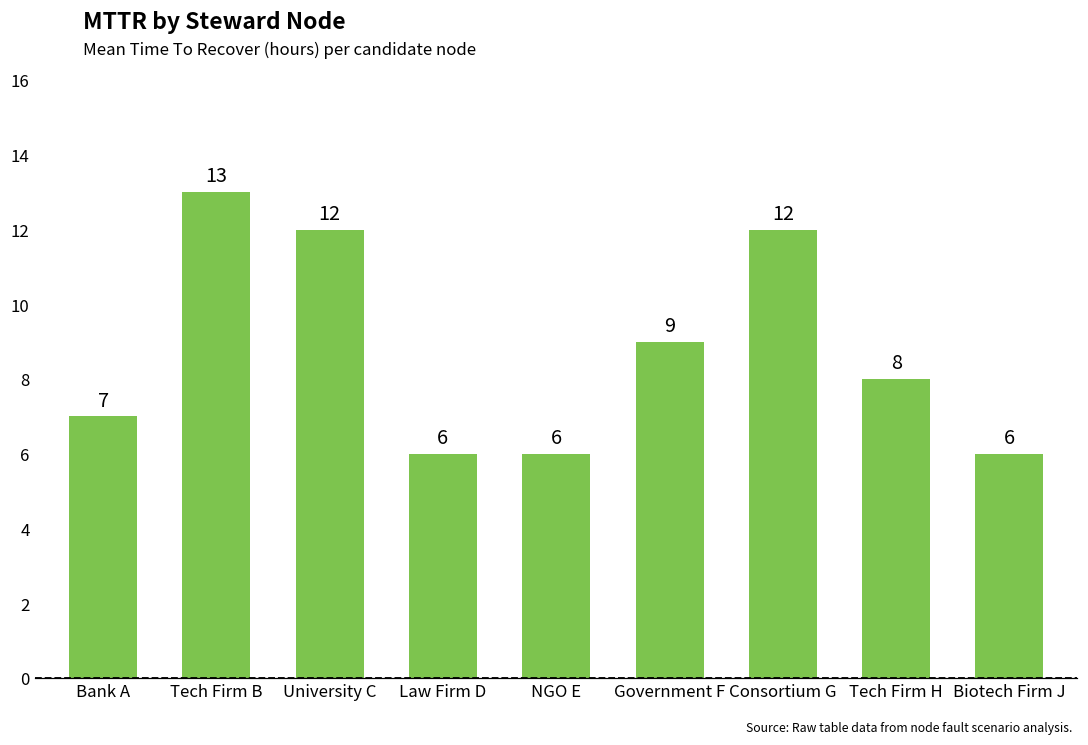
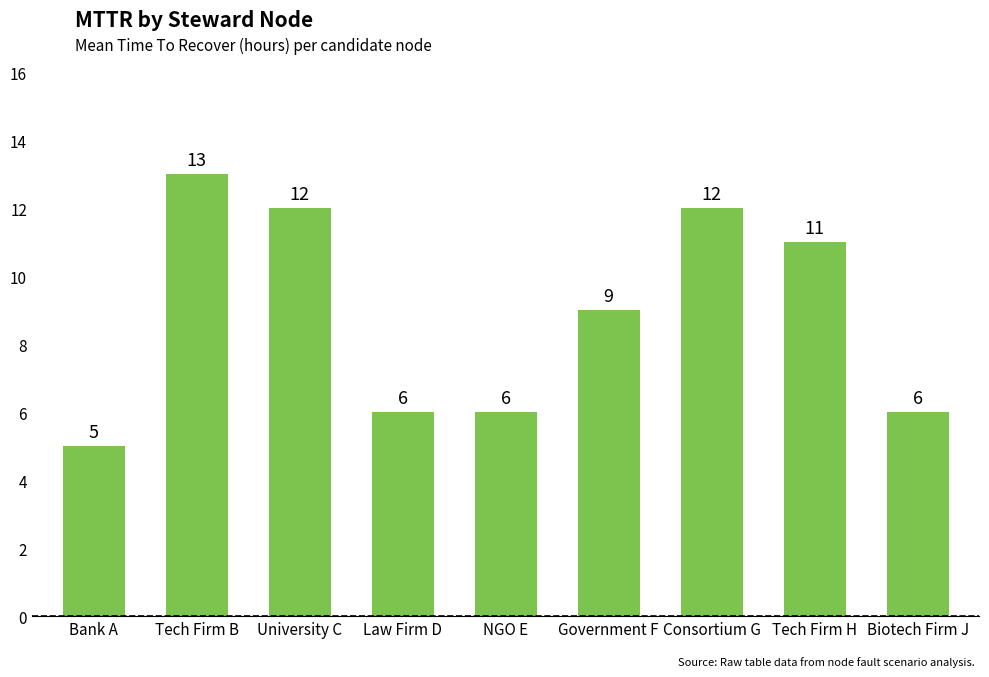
Bank A: 7 -> 5
Tech Firm H: 8 -> 11
